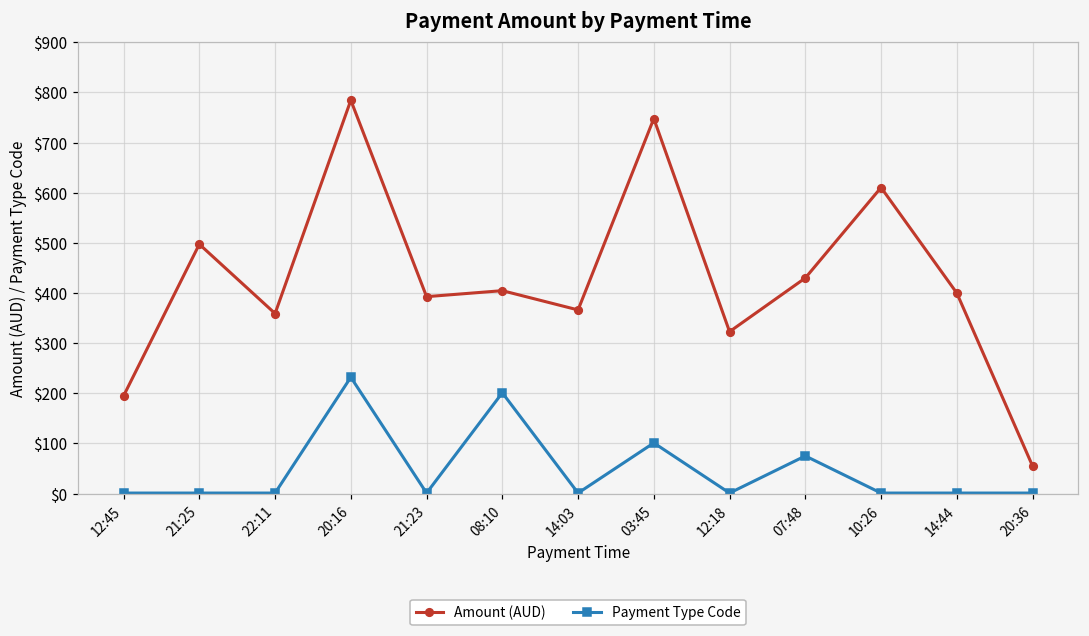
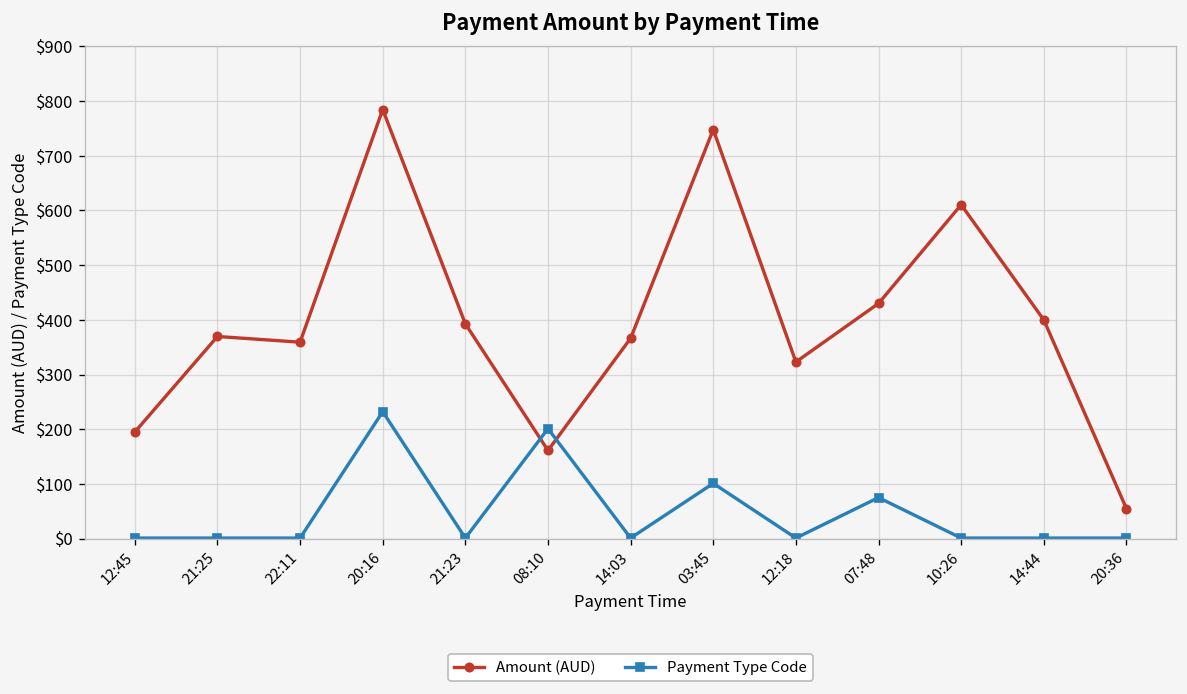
Amount (AUD), 21:25: $500 -> $370
Amount (AUD), 08:10: $400 -> $160
